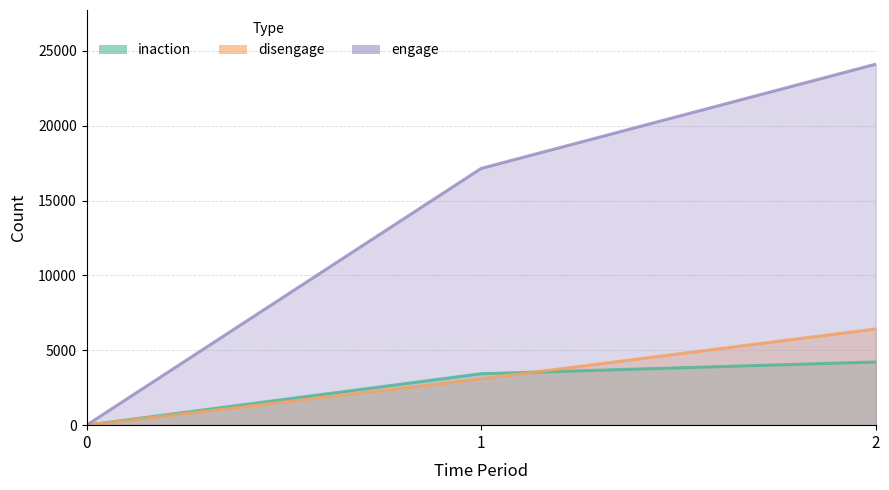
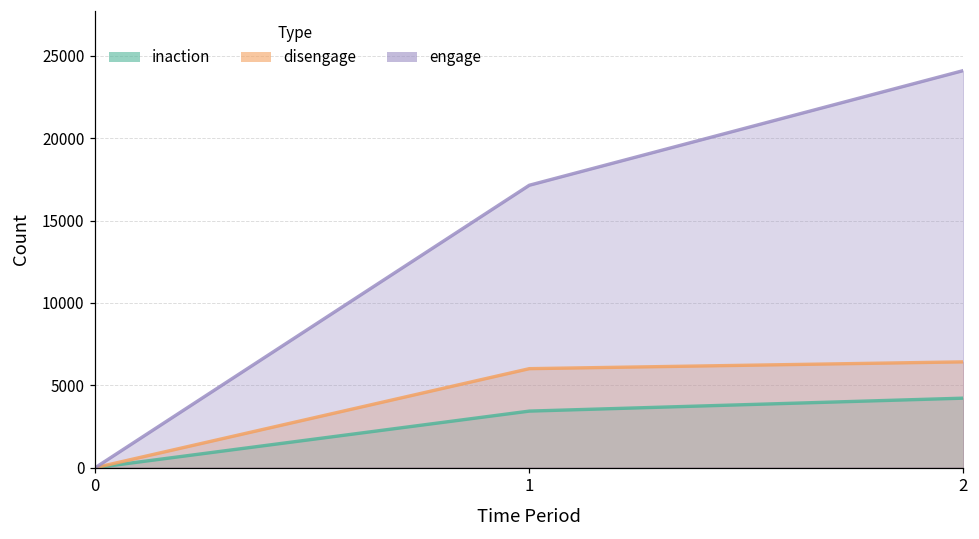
disengage, 1: 3100 -> 6000
